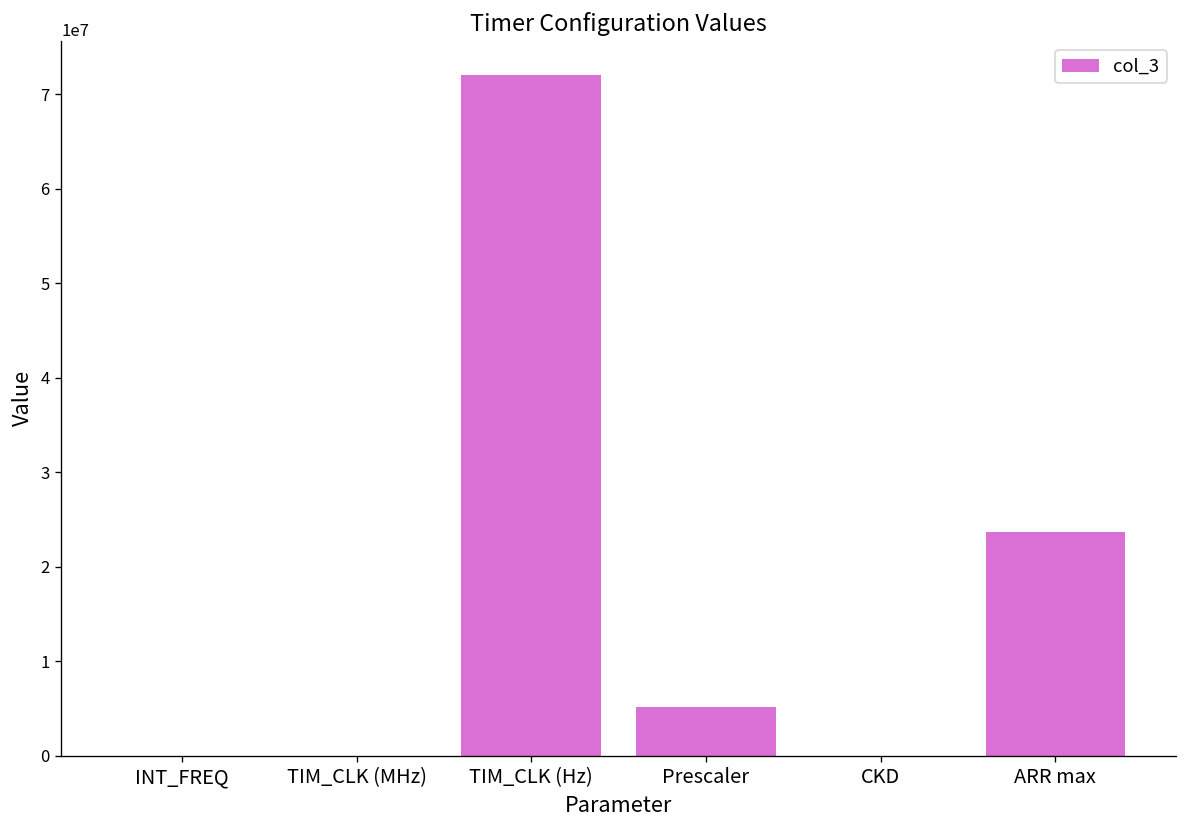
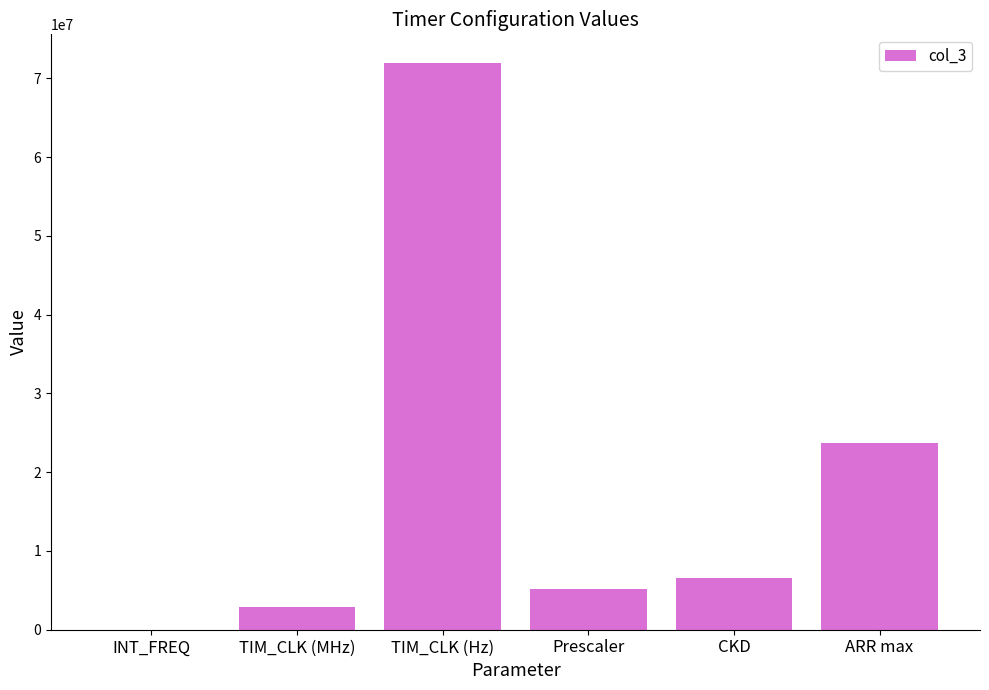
TIM_CLK (MHz): 0 -> 3000000
CKD: 0 -> 7000000
